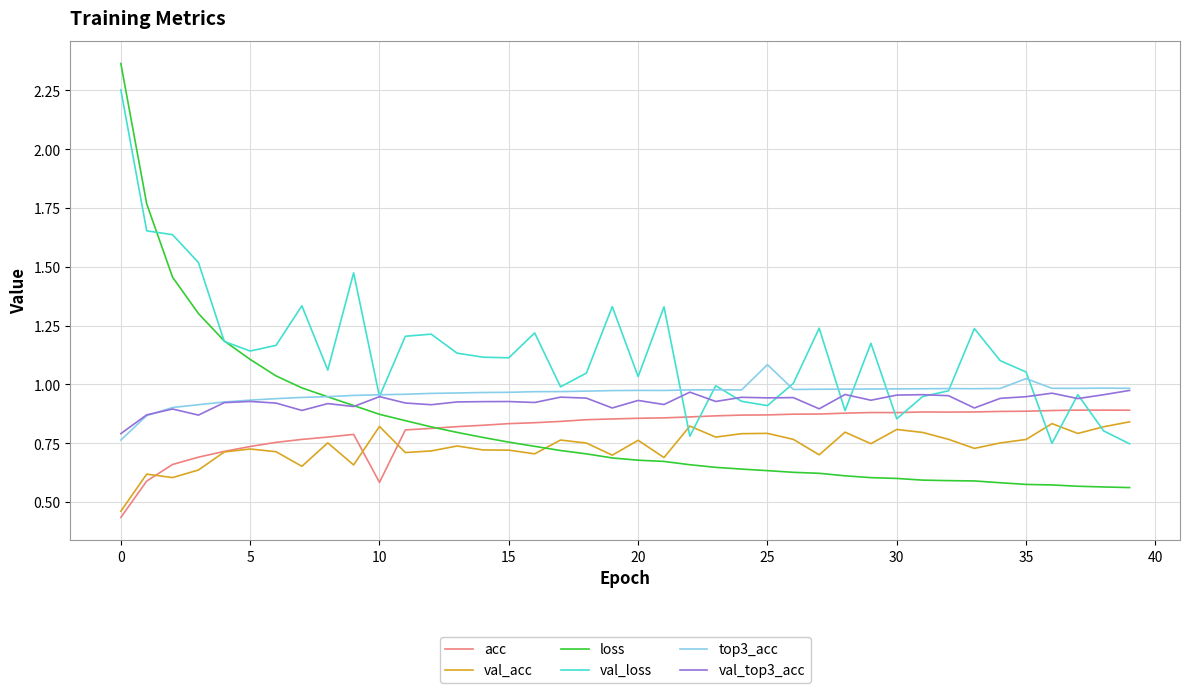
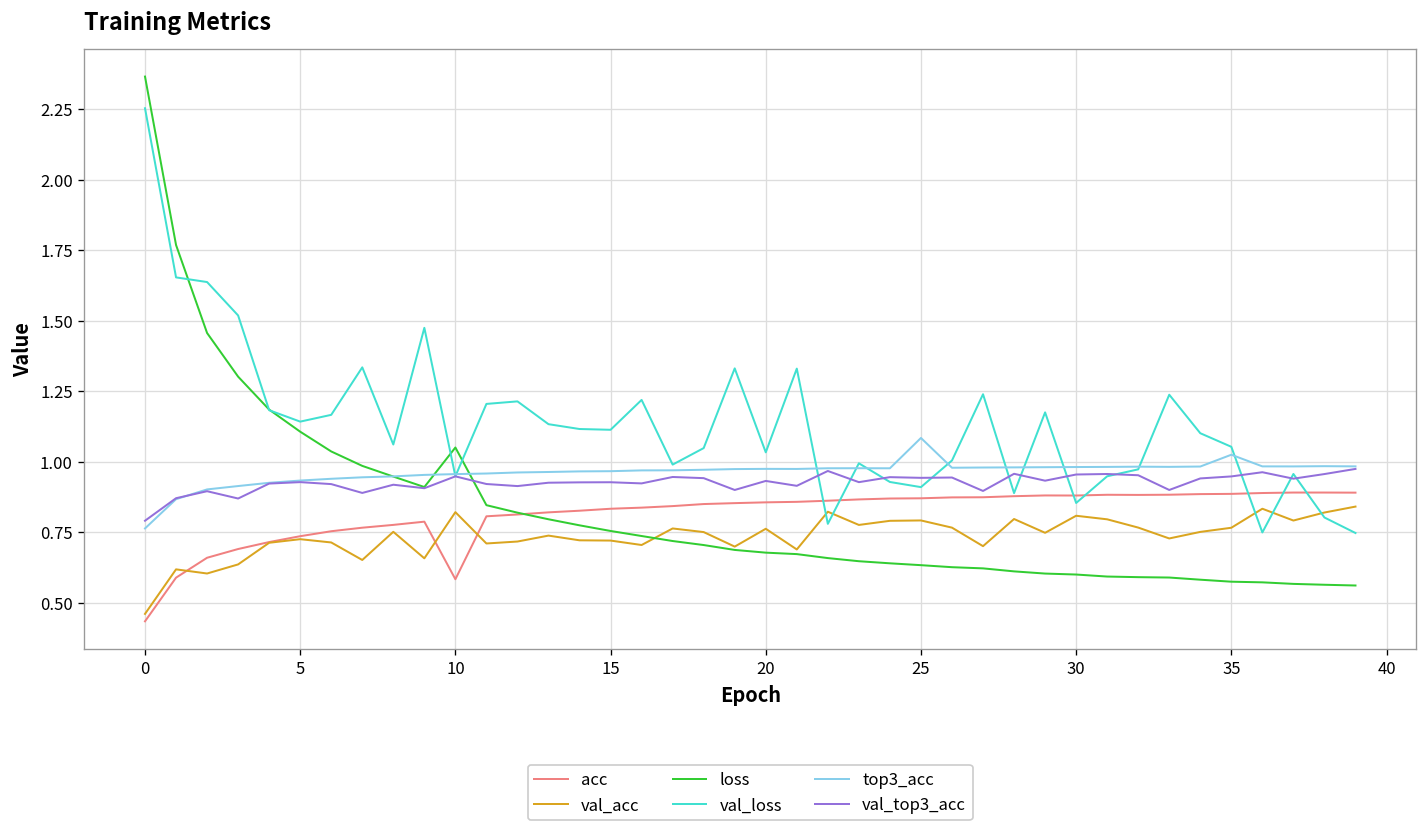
loss, 10: 0.87 -> 1.05
